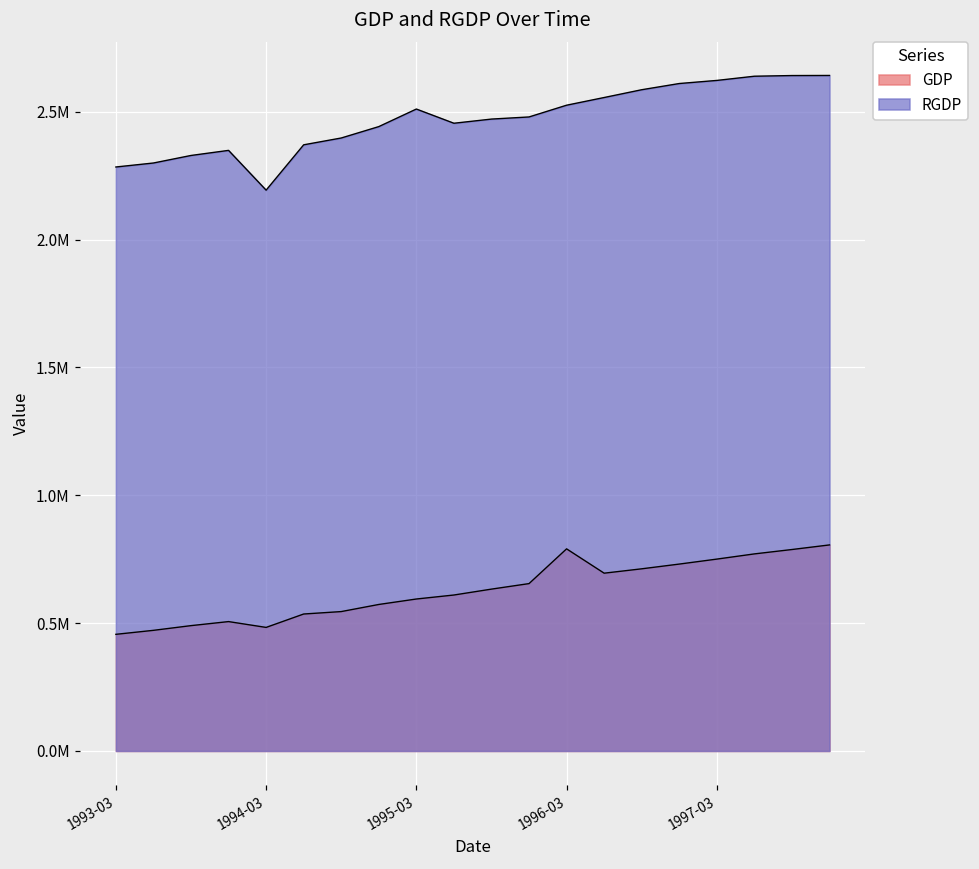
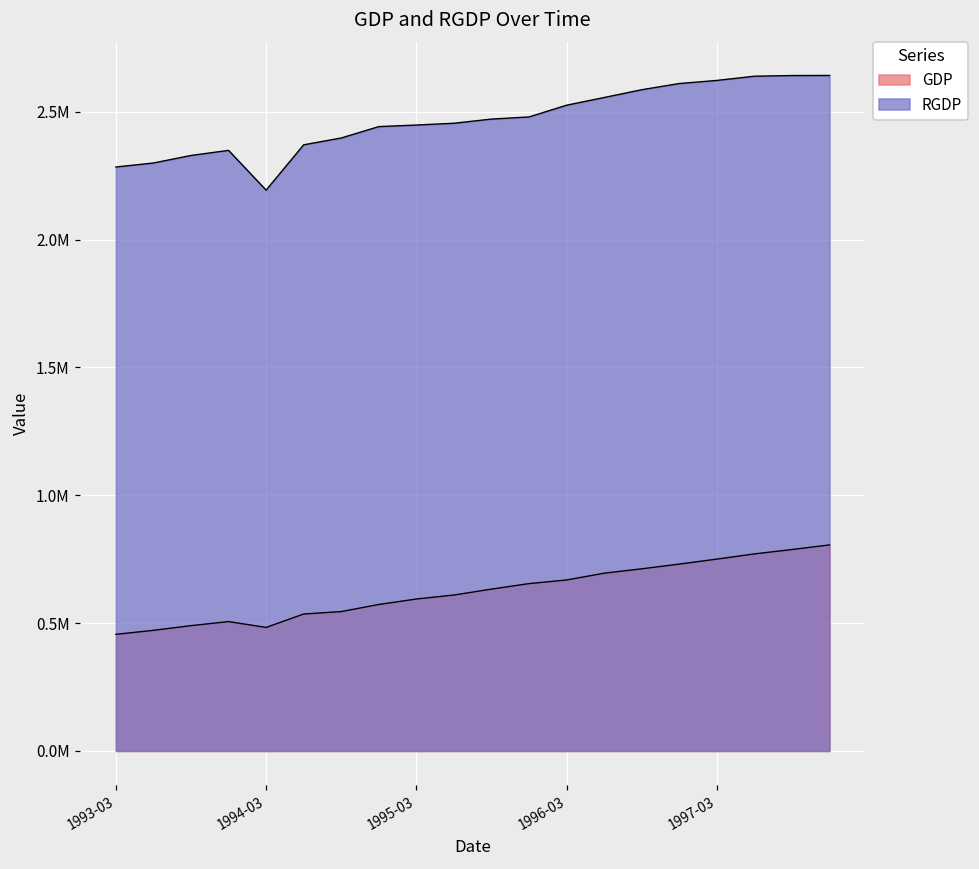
RGDP, 1995-03: 2510000 -> 2450000
GDP, 1996-03: 790000 -> 670000
